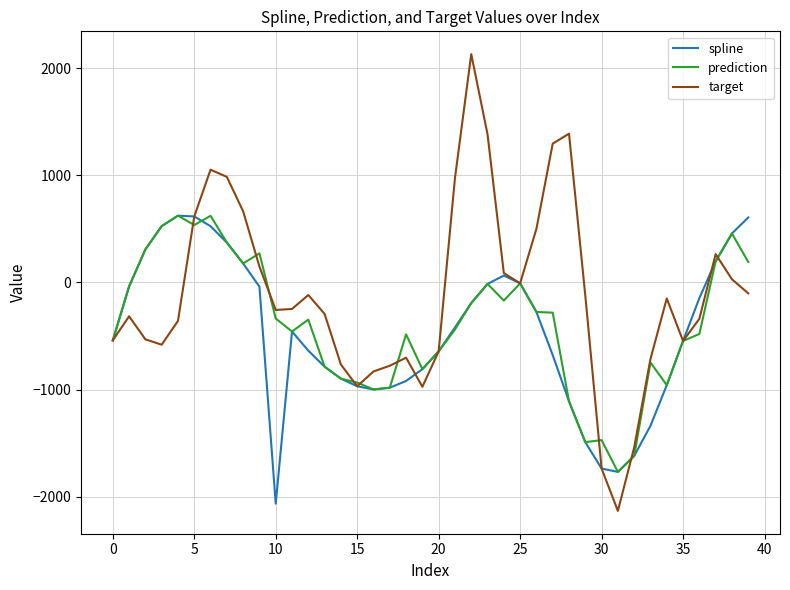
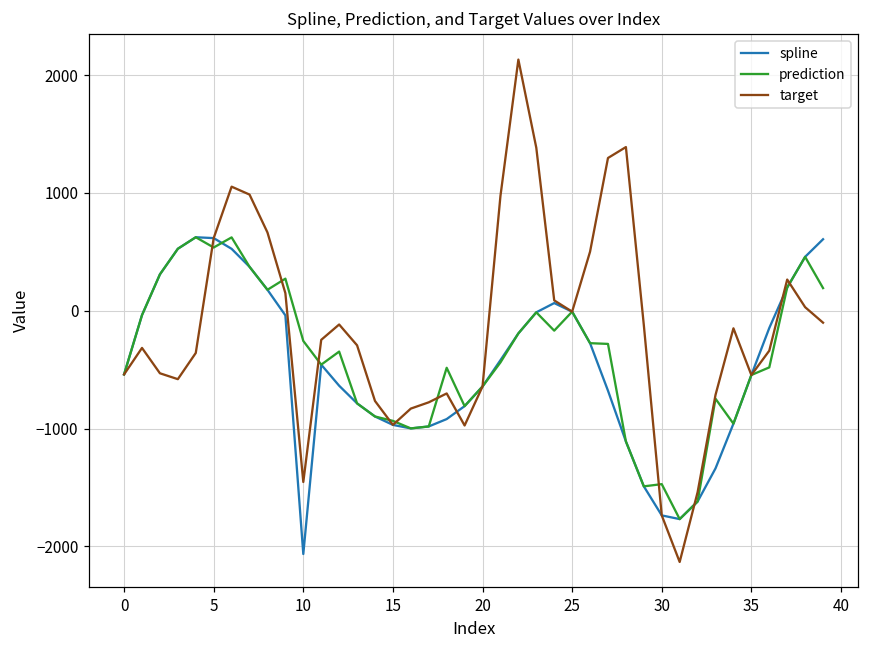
prediction, 10: -340 -> -260
target, 10: -260 -> -1450
